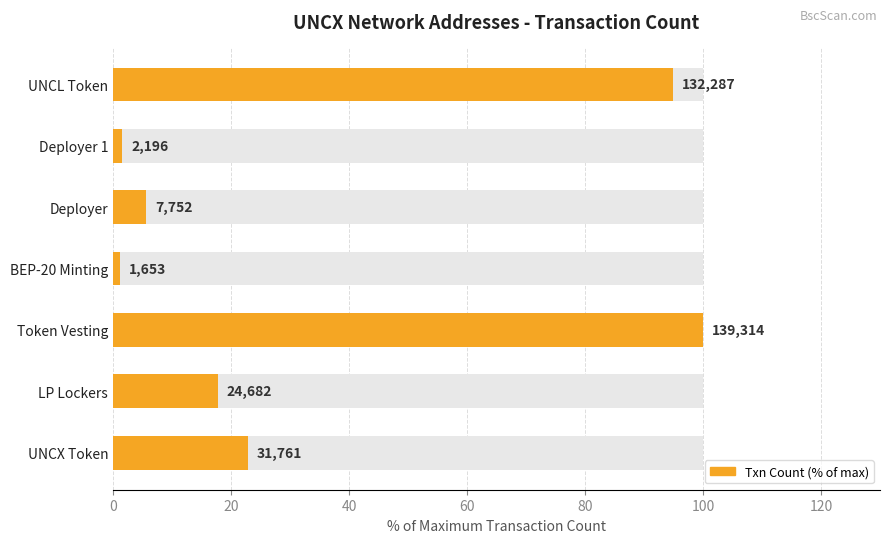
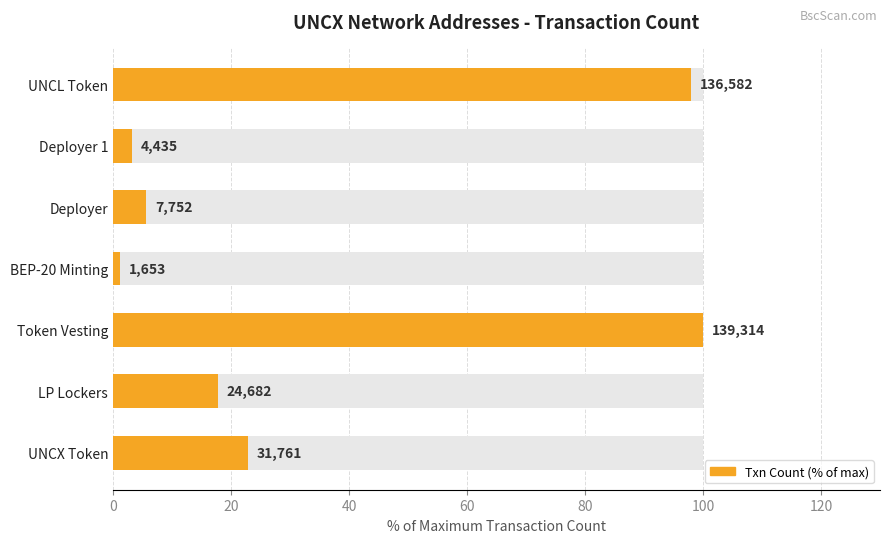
Txn Count (% of max), UNCL Token: 132,287 -> 136,582
Txn Count (% of max), Deployer 1: 2,196 -> 4,435
